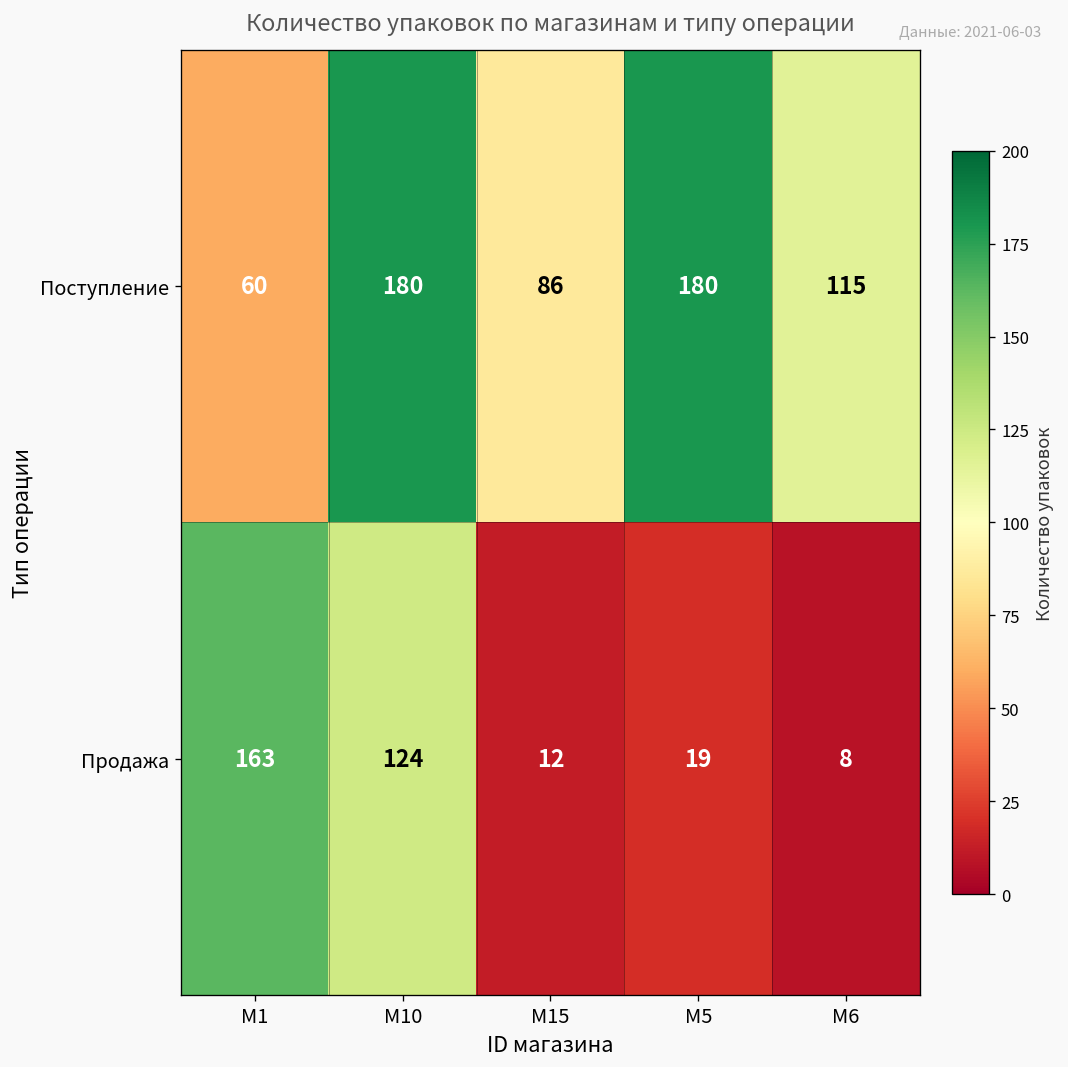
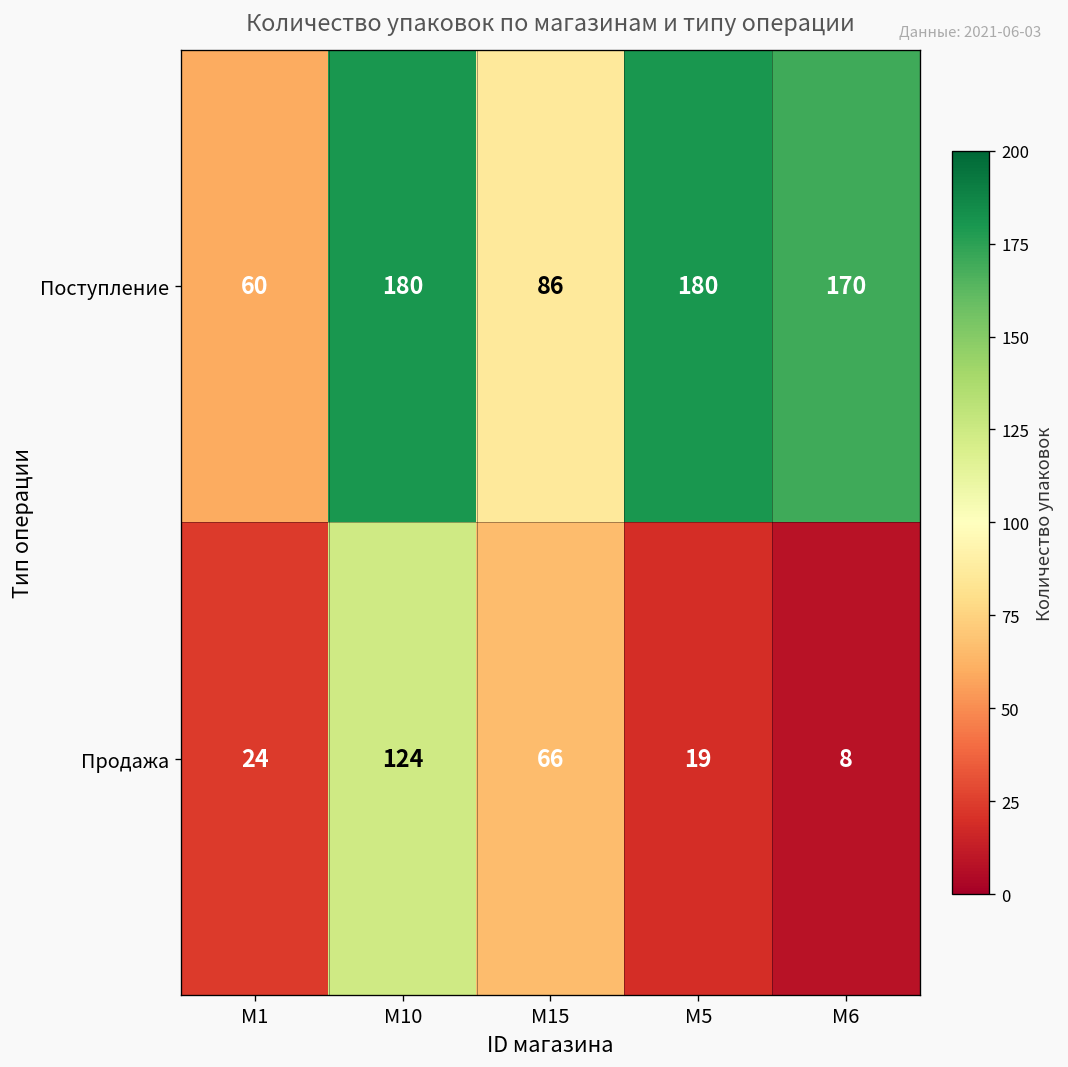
Поступление, M6: 115 -> 170
Продажа, M1: 163 -> 24
Продажа, M15: 12 -> 66
